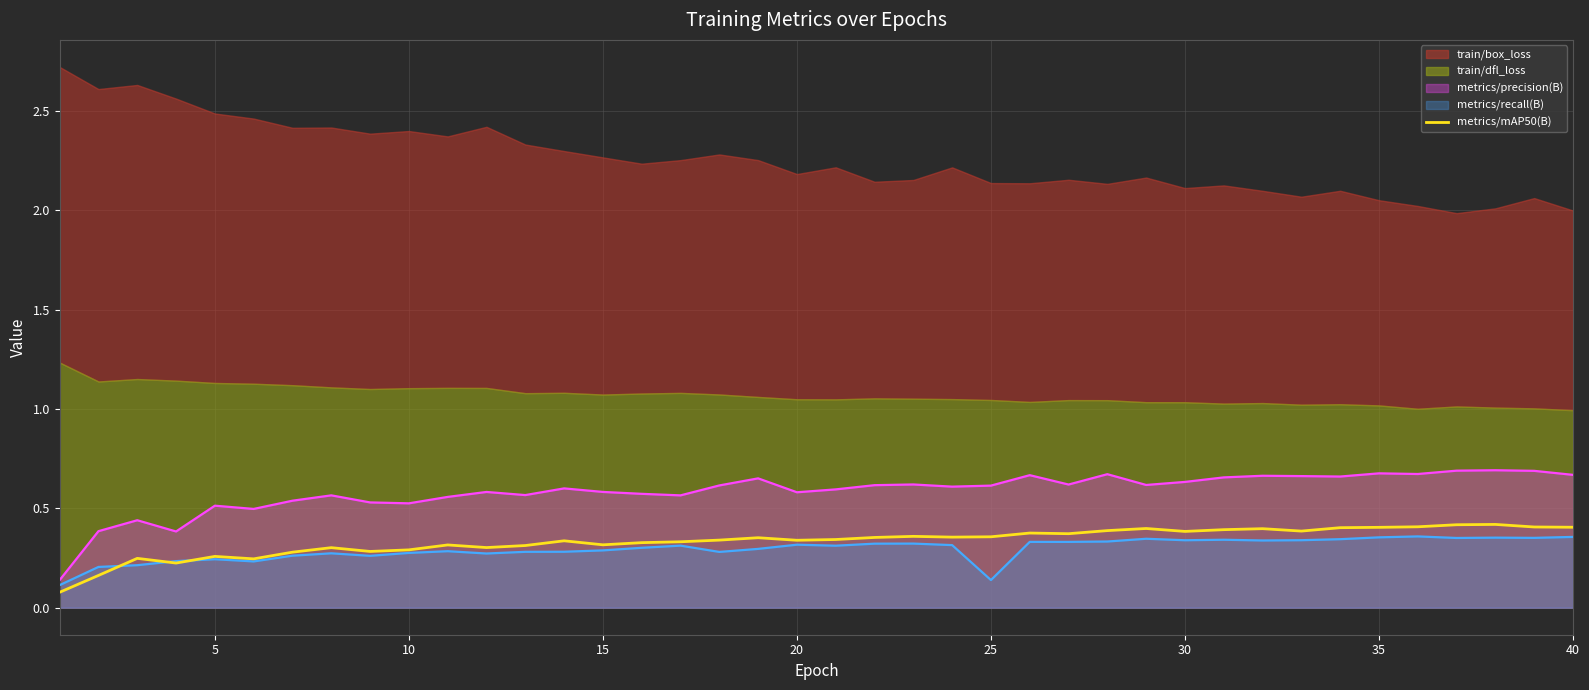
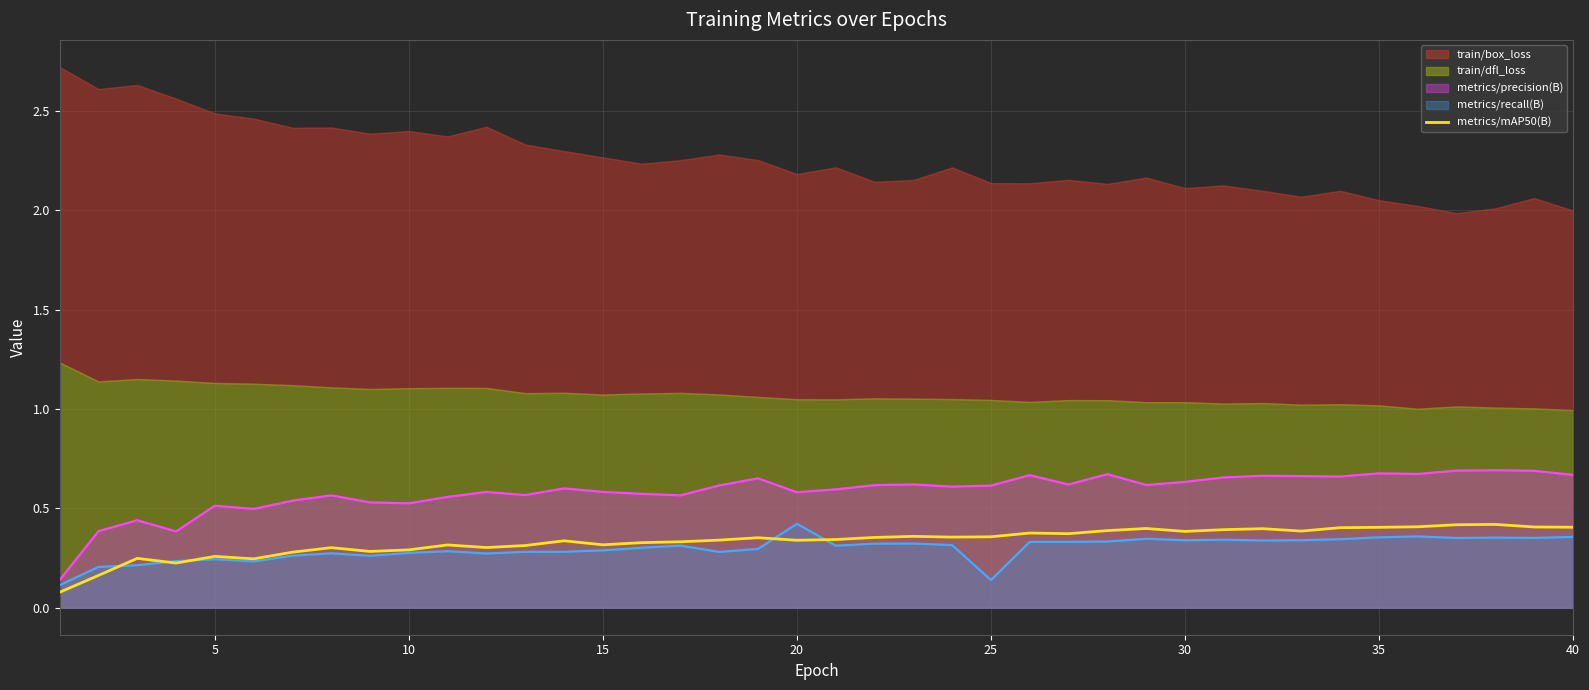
metrics/recall(B), 20: 0.32 -> 0.42
